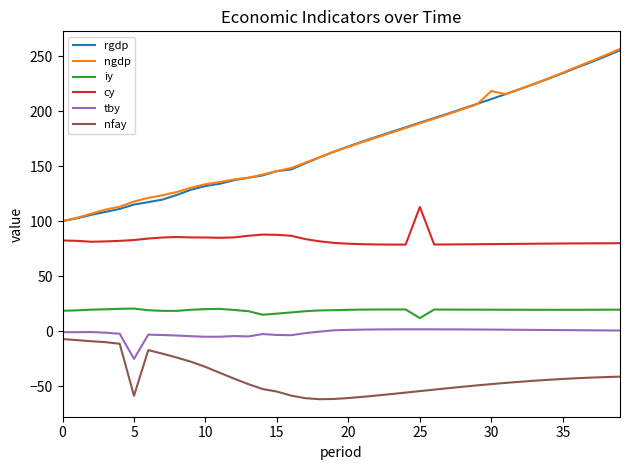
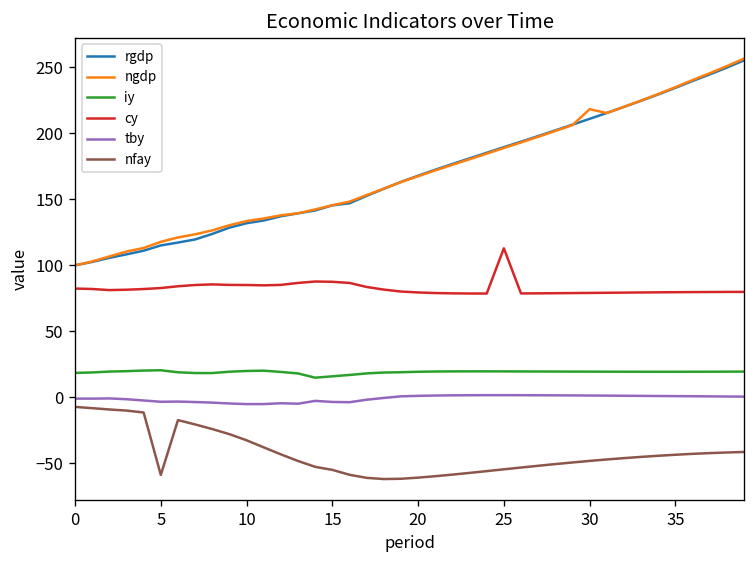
tby, 5: -25 -> -3
iy, 25: 12 -> 20
